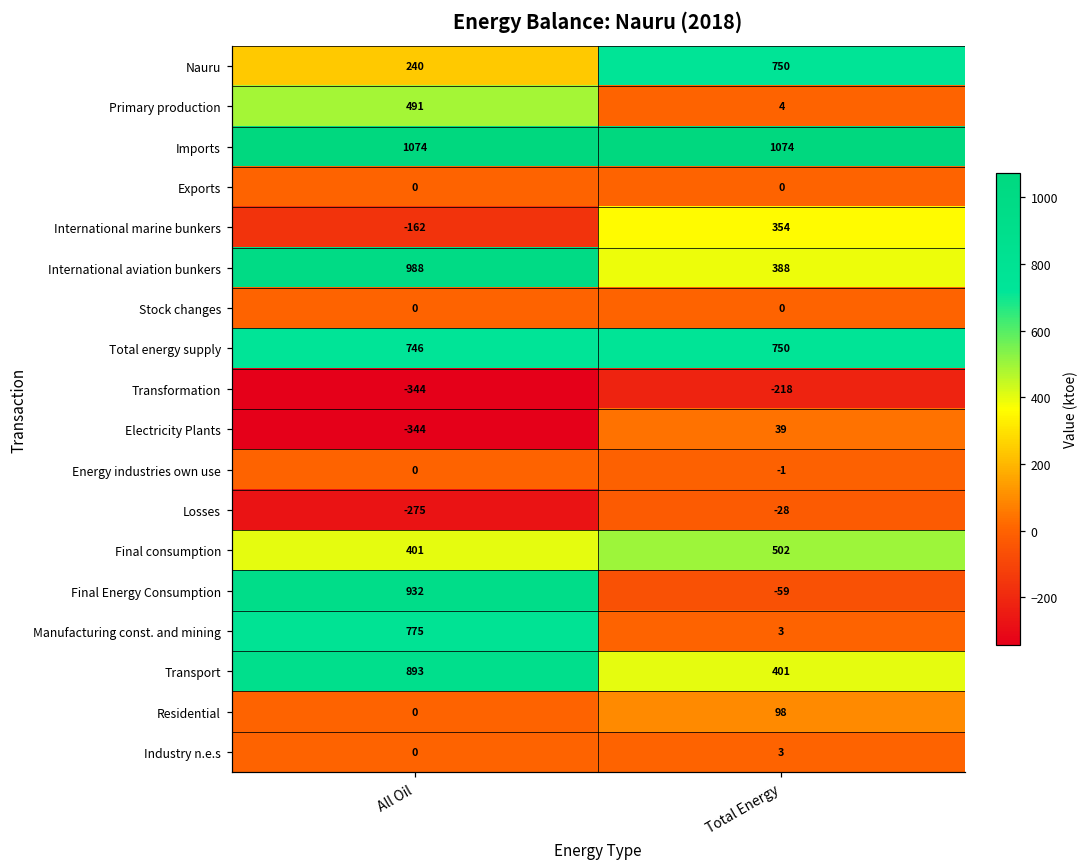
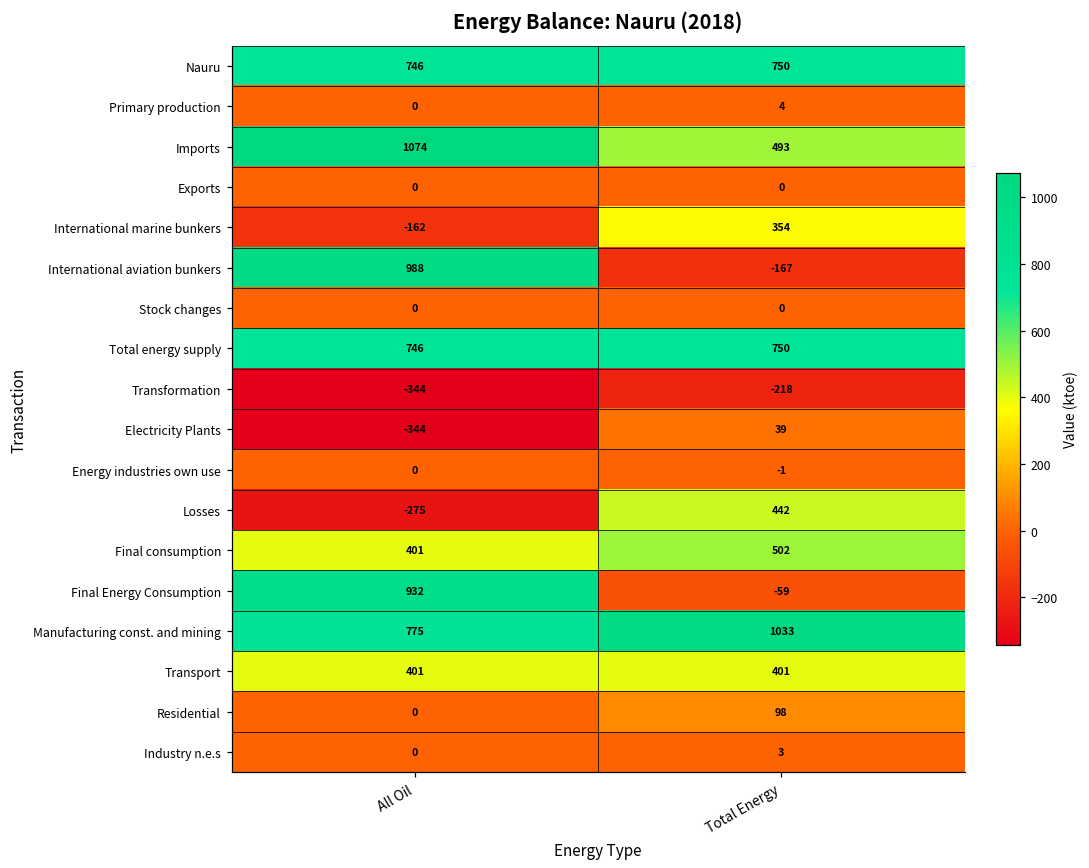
Nauru, All Oil: 240 -> 746
Primary production, All Oil: 491 -> 0
Imports, Total Energy: 1074 -> 493
International aviation bunkers, Total Energy: 388 -> -167
Losses, Total Energy: -28 -> 442
Manufacturing const. and mining, Total Energy: 3 -> 1033
Transport, All Oil: 893 -> 401
